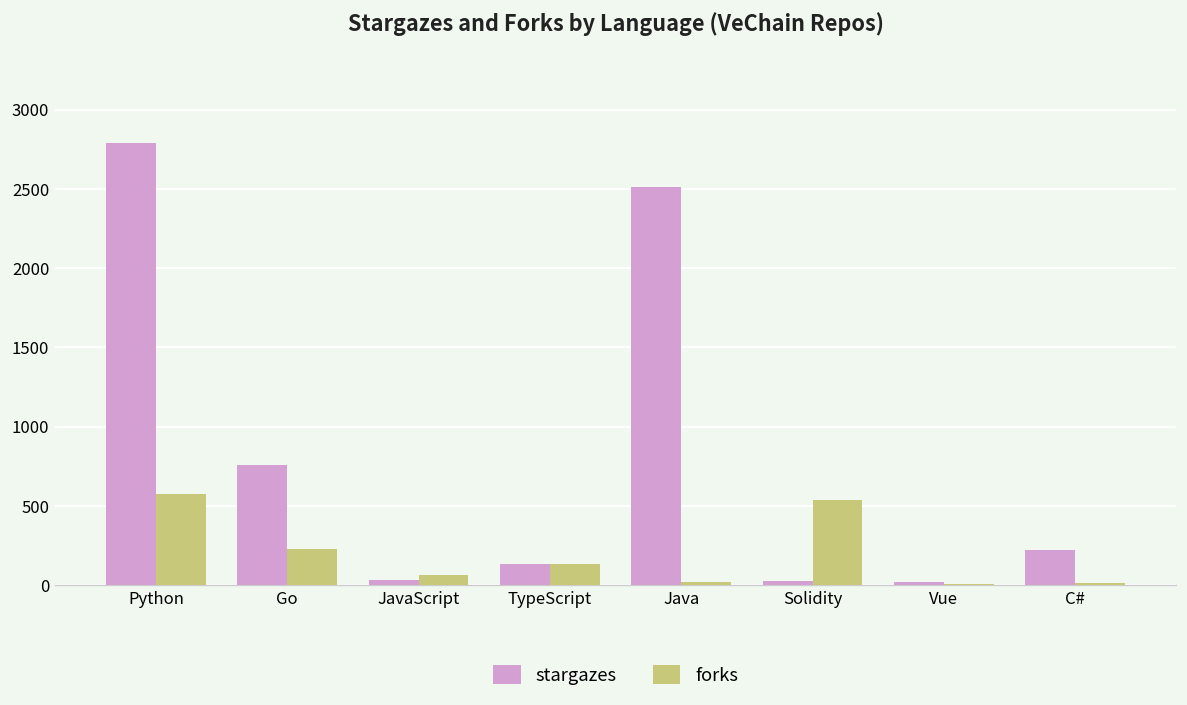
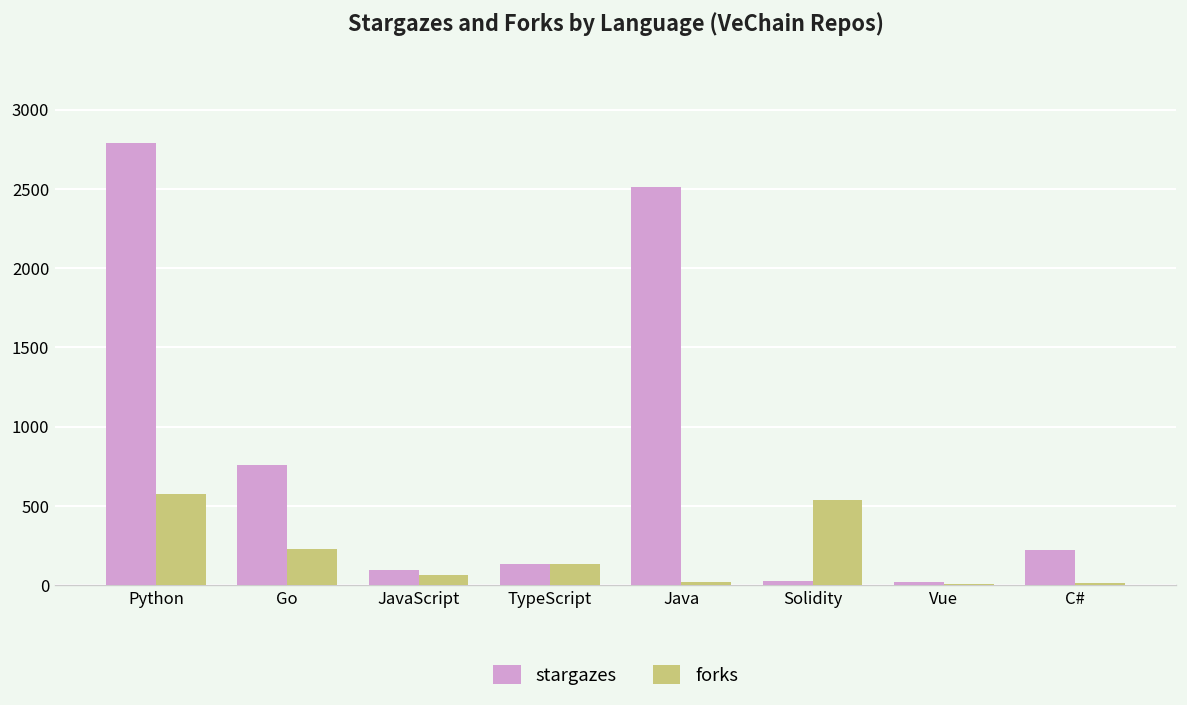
stargazes, JavaScript: 30 -> 100
